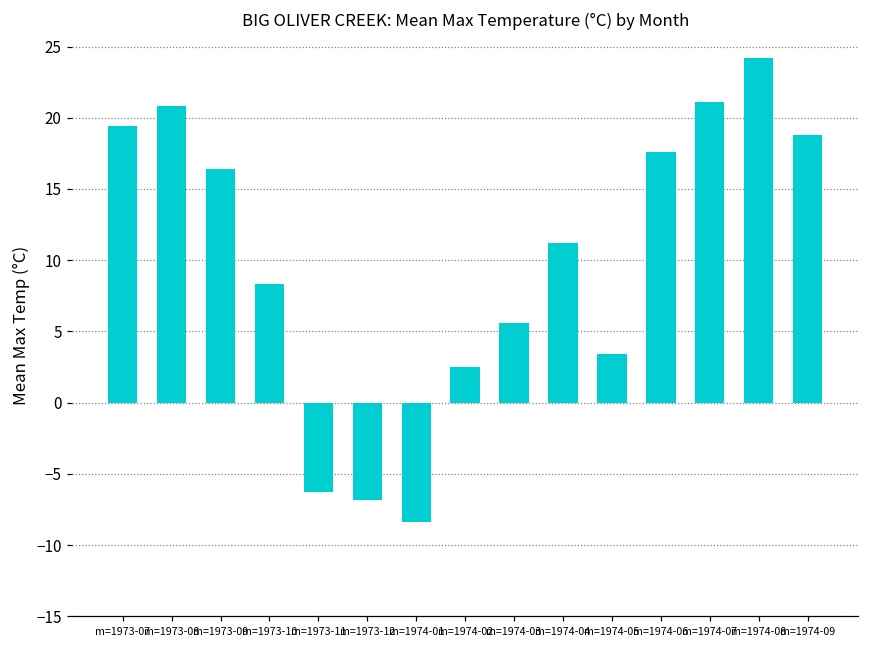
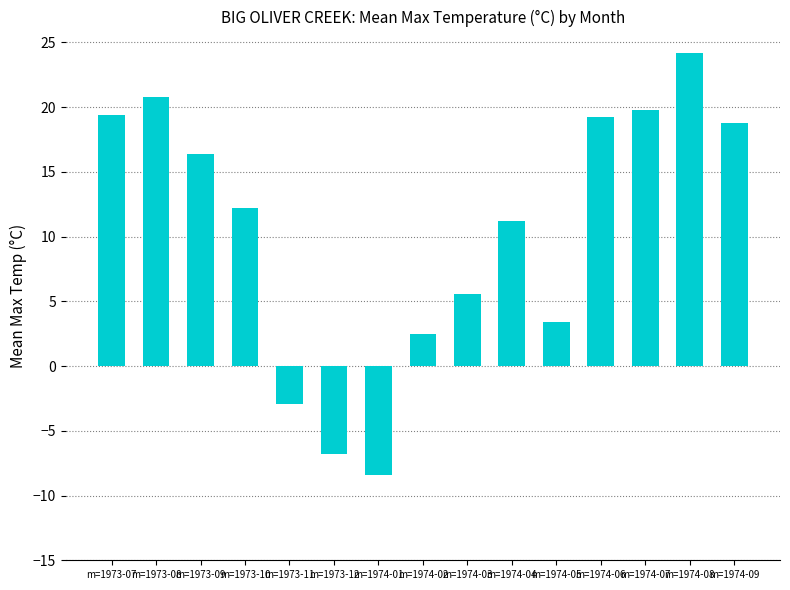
m=1973-10: 8.3 -> 12.2
m=1973-11: -6.3 -> -2.9
m=1974-06: 17.6 -> 19.2
m=1974-07: 21.1 -> 19.8
